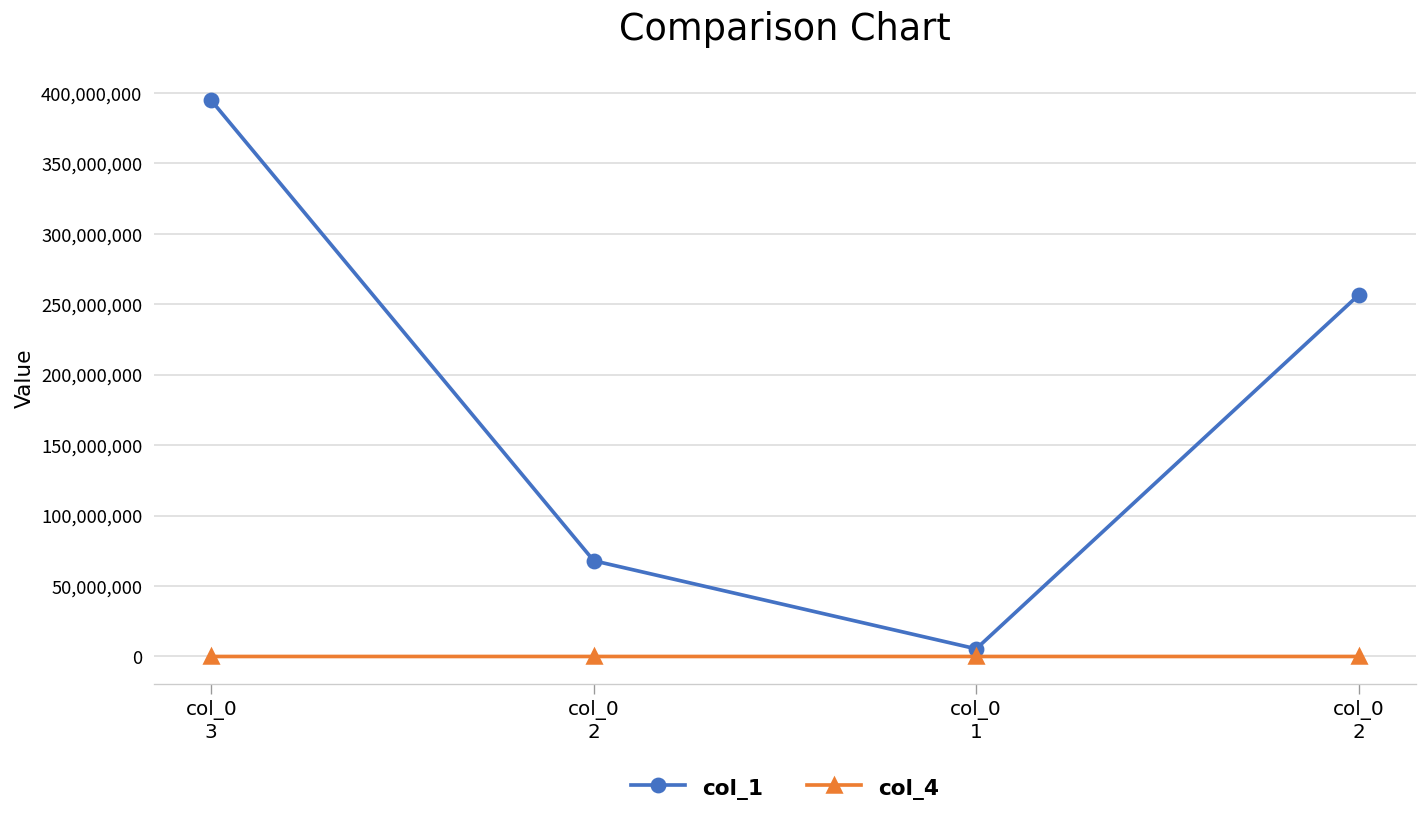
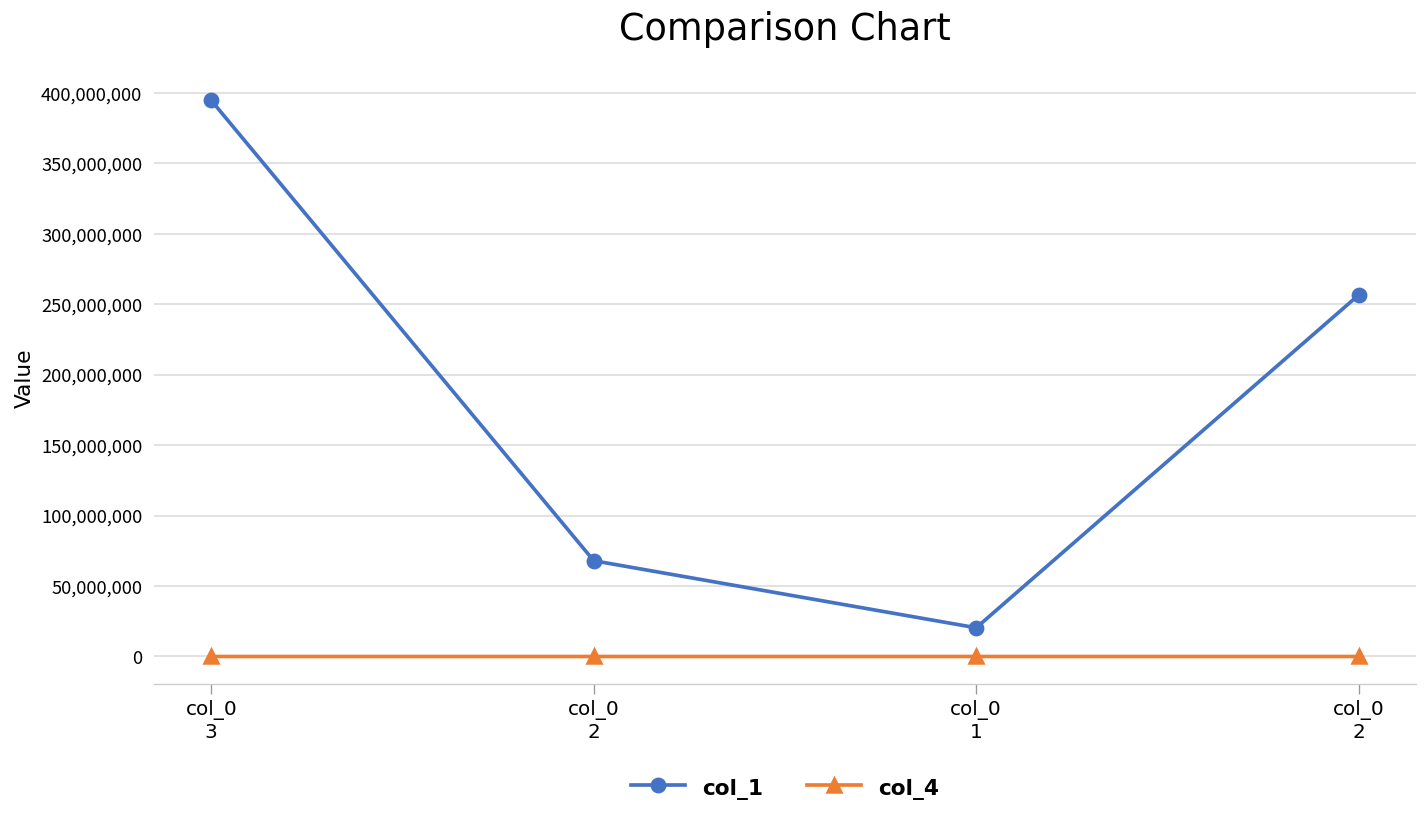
col_1, col_0 1: 5,000,000 -> 20,000,000
